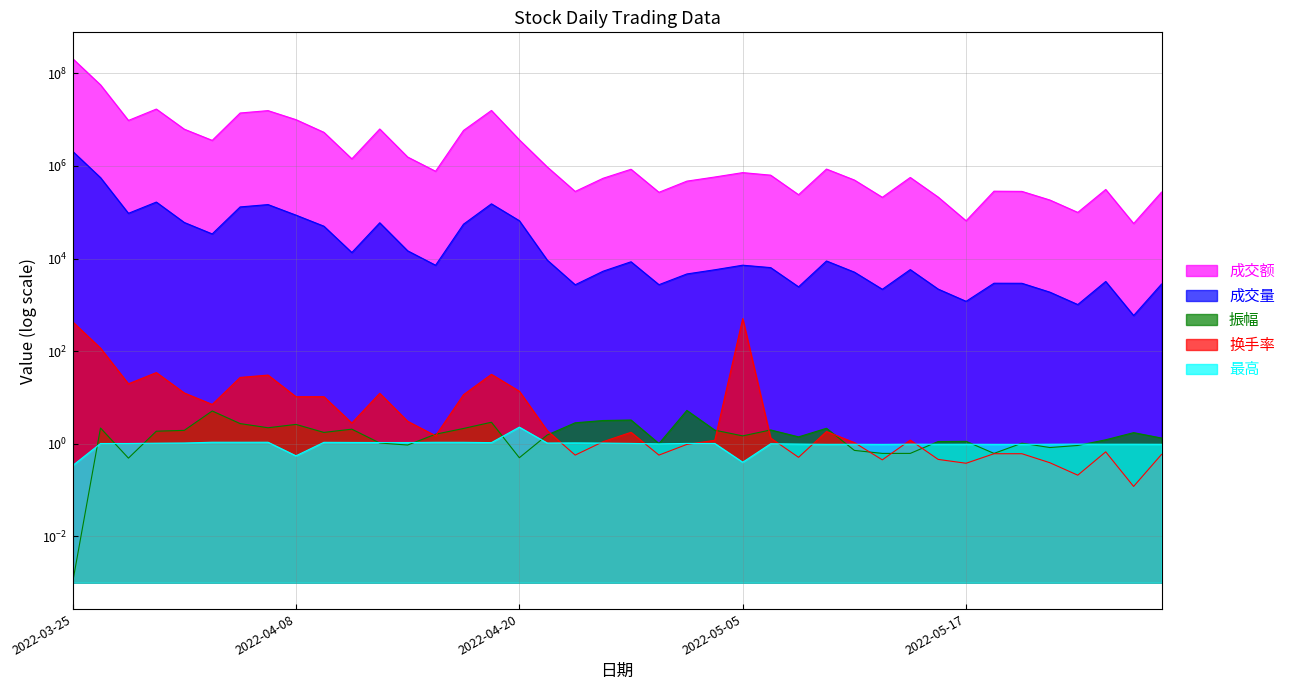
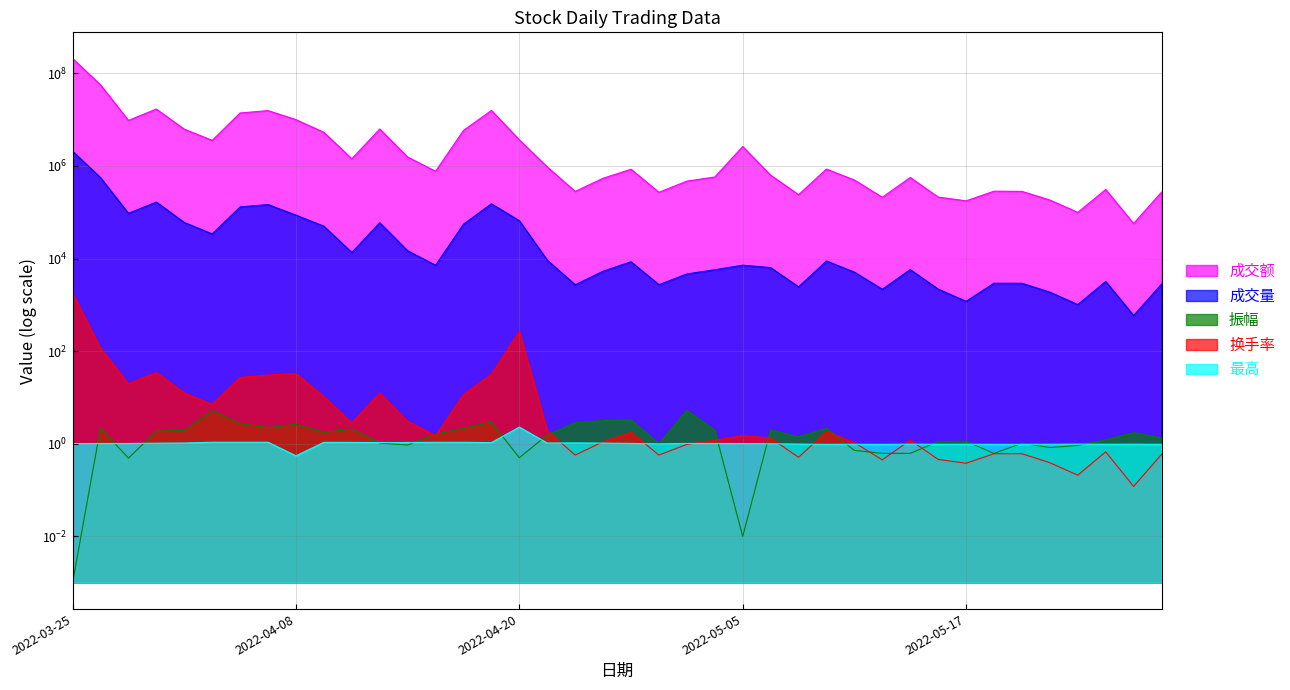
换手率, 2022-03-25: 400 -> 1800
最高, 2022-03-25: 0.3 -> 1.0
换手率, 2022-04-08: 10 -> 30
换手率, 2022-04-20: 14 -> 300
成交额, 2022-05-05: 700000 -> 3000000
振幅, 2022-05-05: 1.5 -> 0.01
换手率, 2022-05-05: 500 -> 1.5
最高, 2022-05-05: 0.4 -> 1.0
成交额, 2022-05-17: 70000 -> 180000
